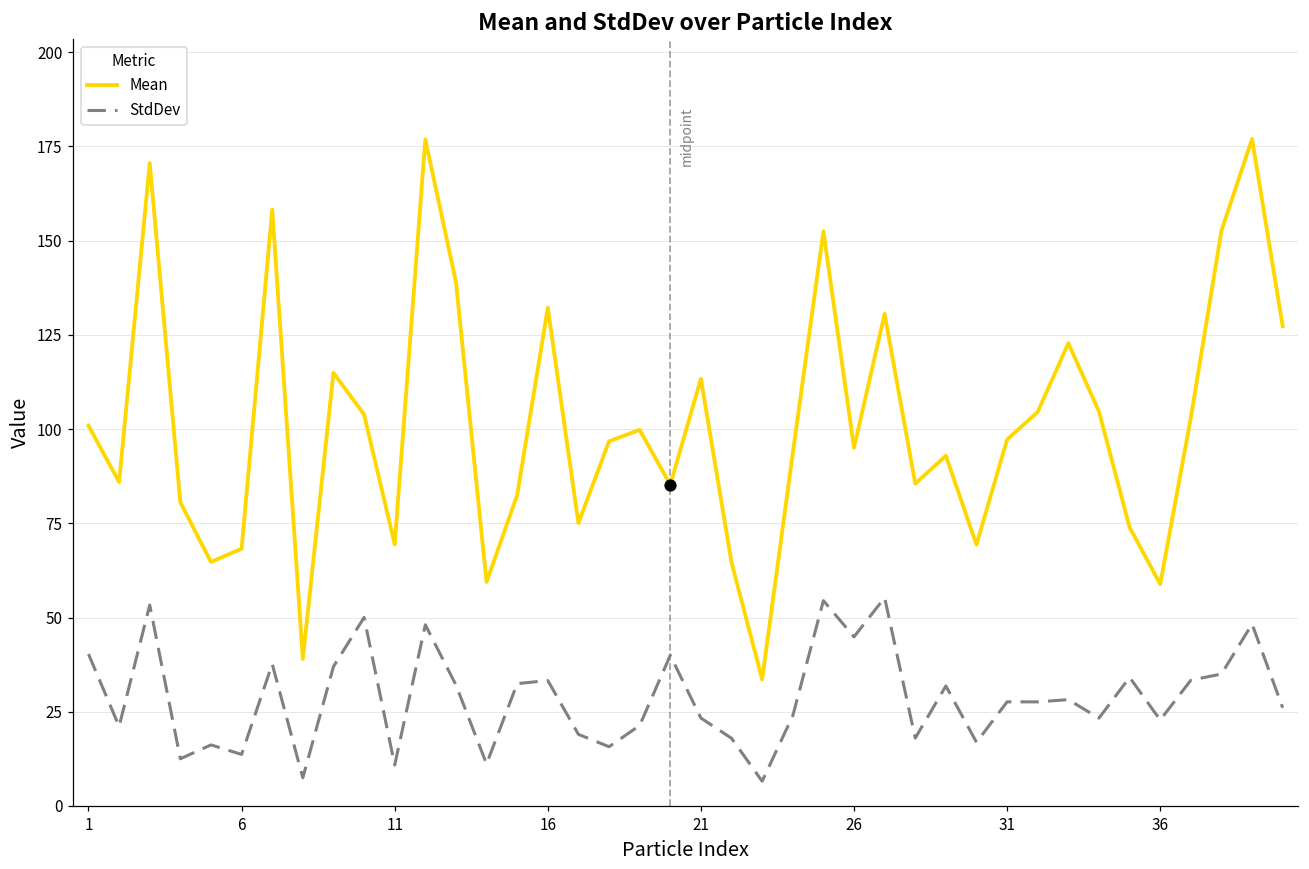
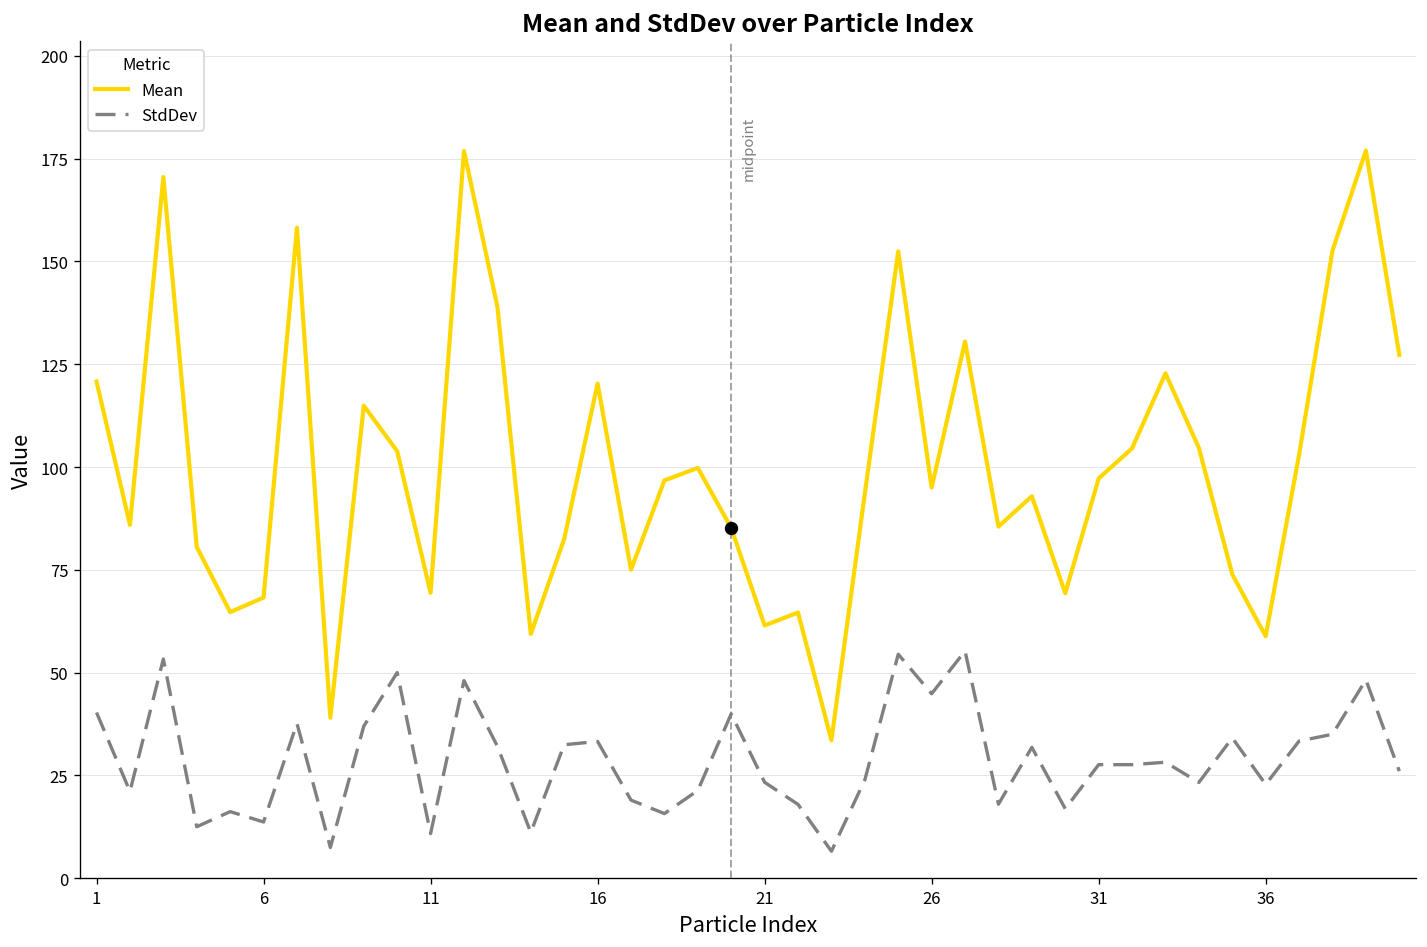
Mean, 1: 101 -> 121
Mean, 16: 132 -> 120
Mean, 21: 113 -> 61
